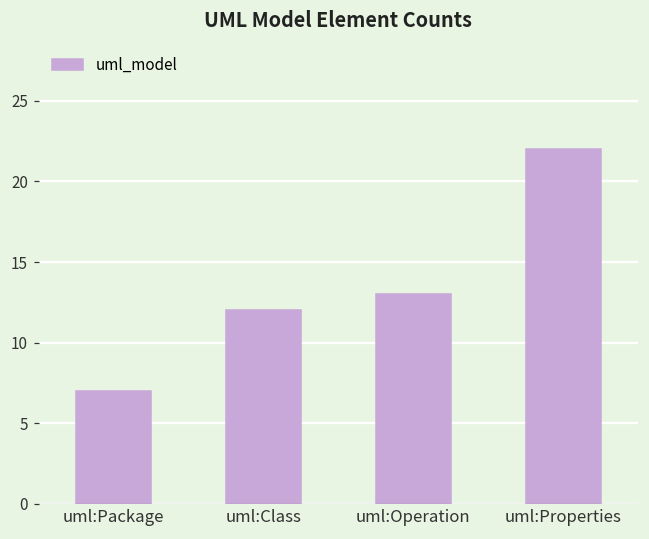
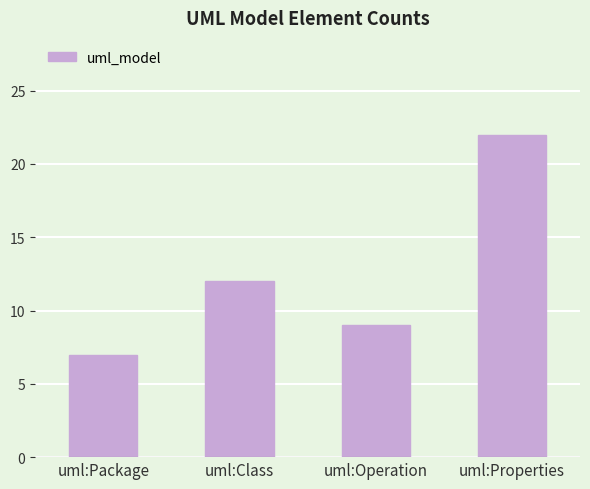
uml:Operation: 13 -> 9
